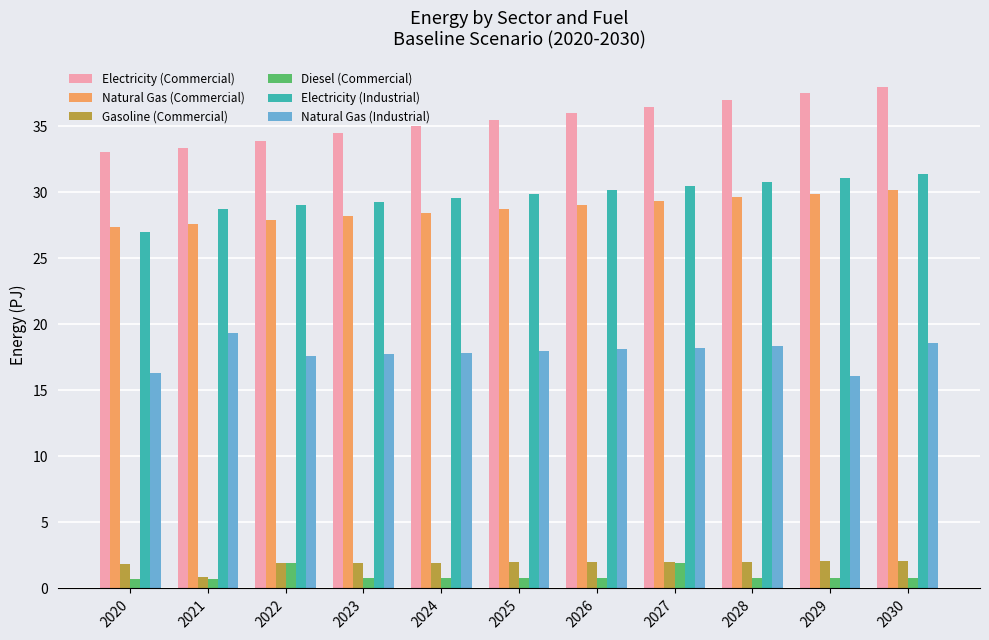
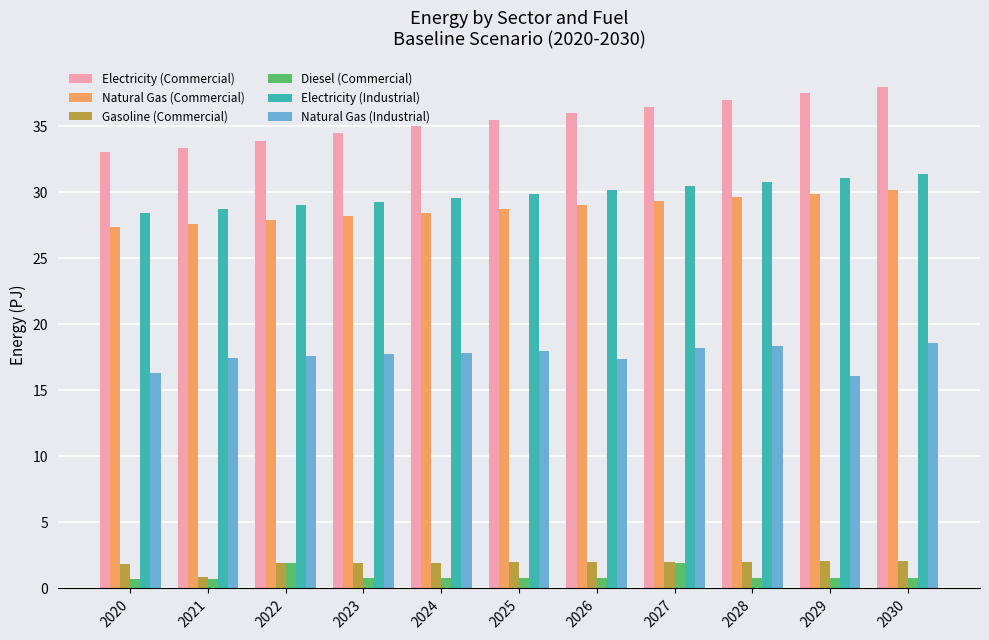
Electricity (Industrial), 2020: 27.0 -> 28.5
Natural Gas (Industrial), 2021: 19.4 -> 17.5
Natural Gas (Industrial), 2026: 18.1 -> 17.4
